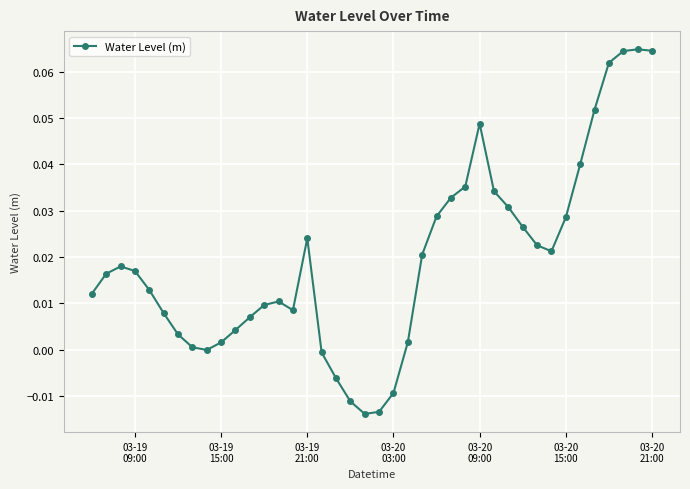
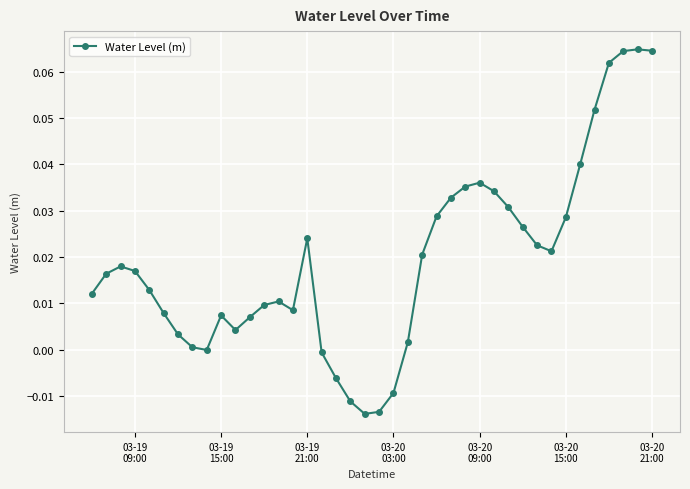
03-19 15:00: 0.002 -> 0.007
03-20 09:00: 0.049 -> 0.036
